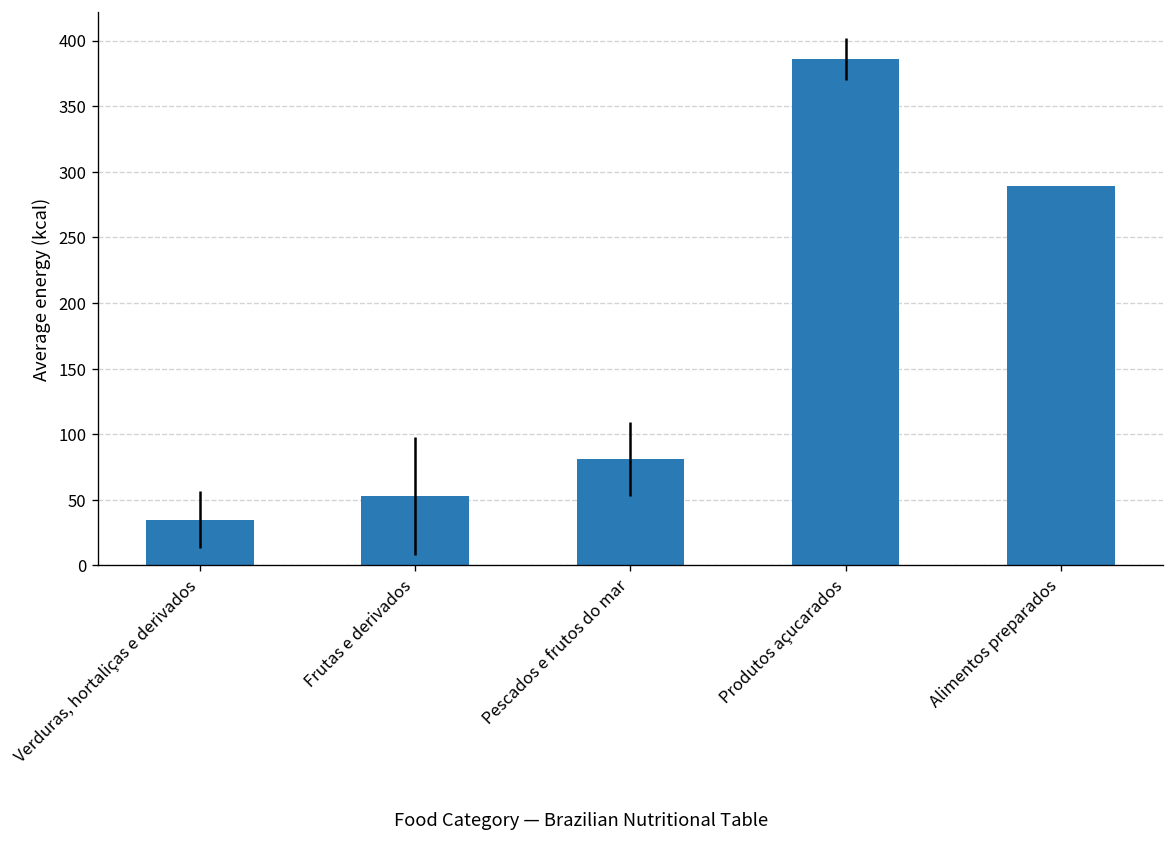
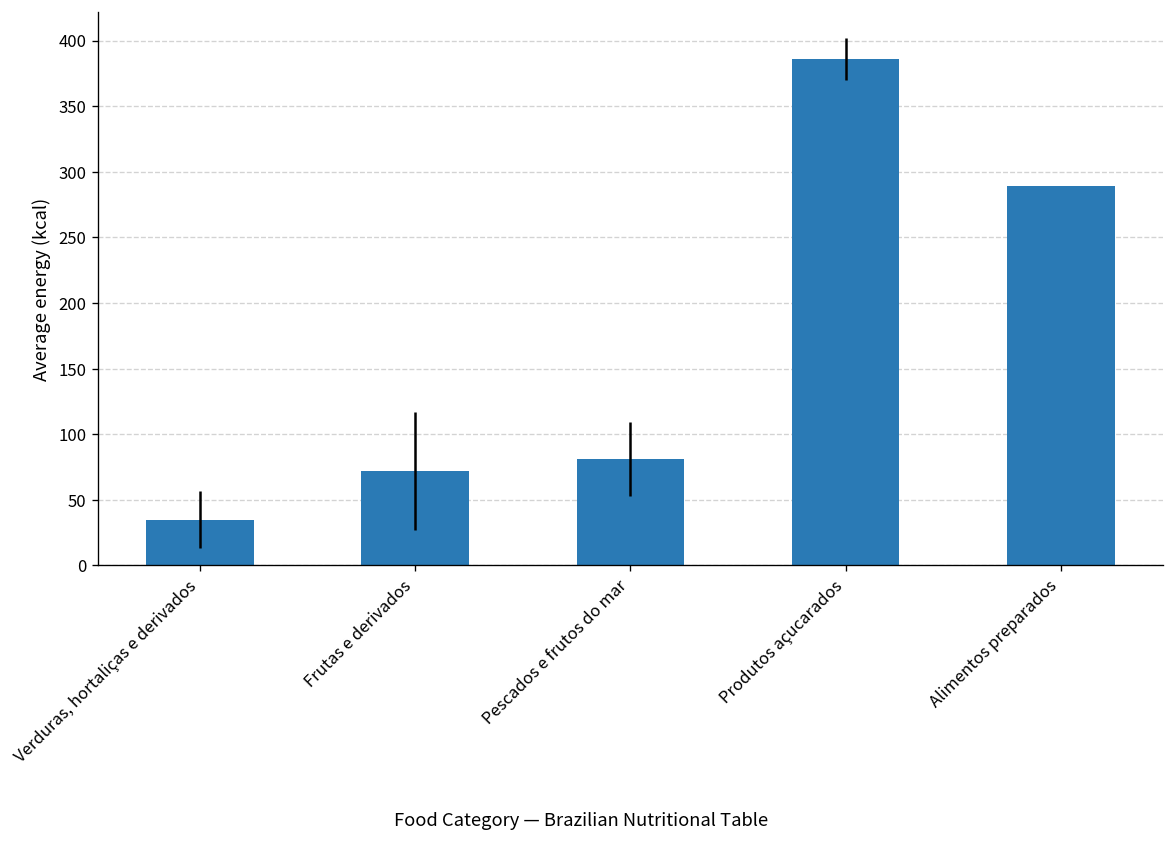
Frutas e derivados: 53 -> 72
